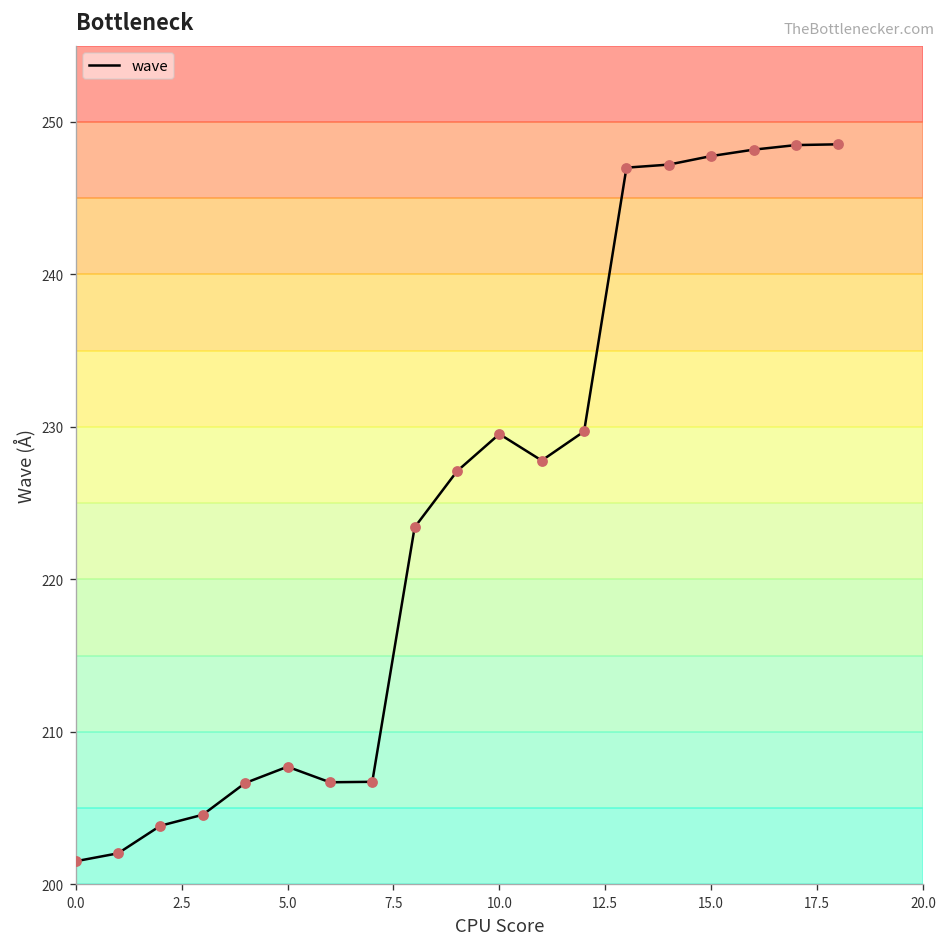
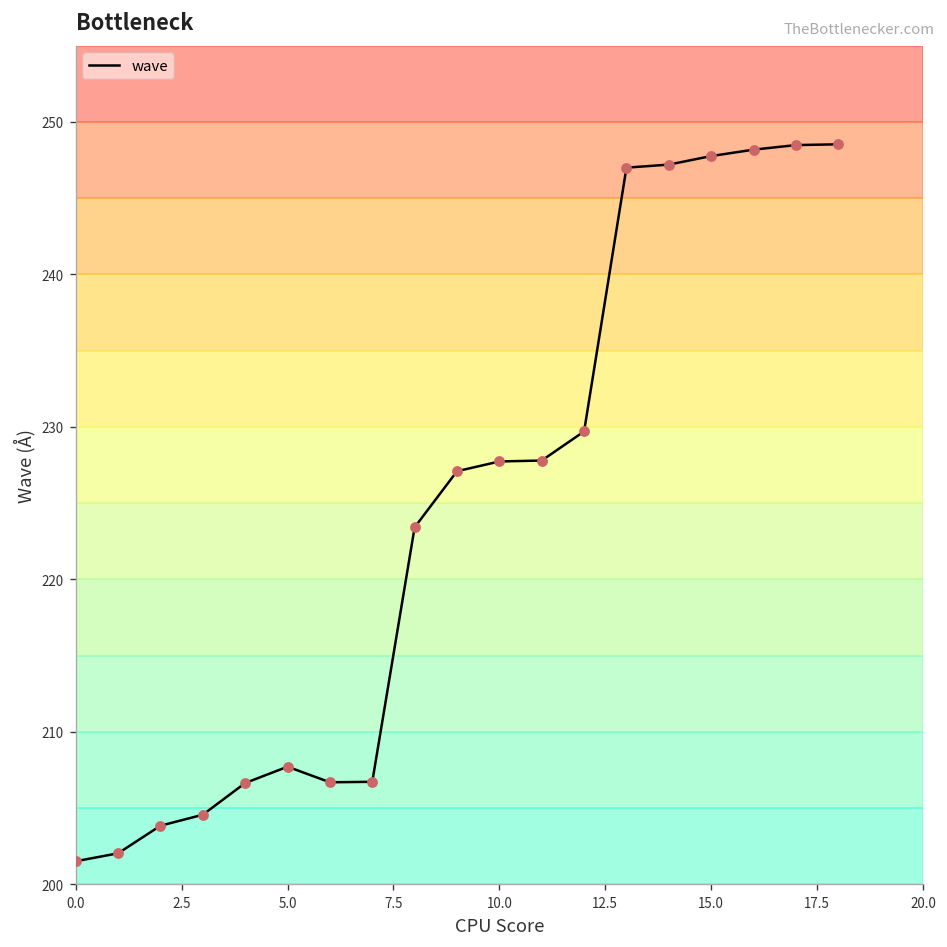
10.0: 229.5 -> 227.7
